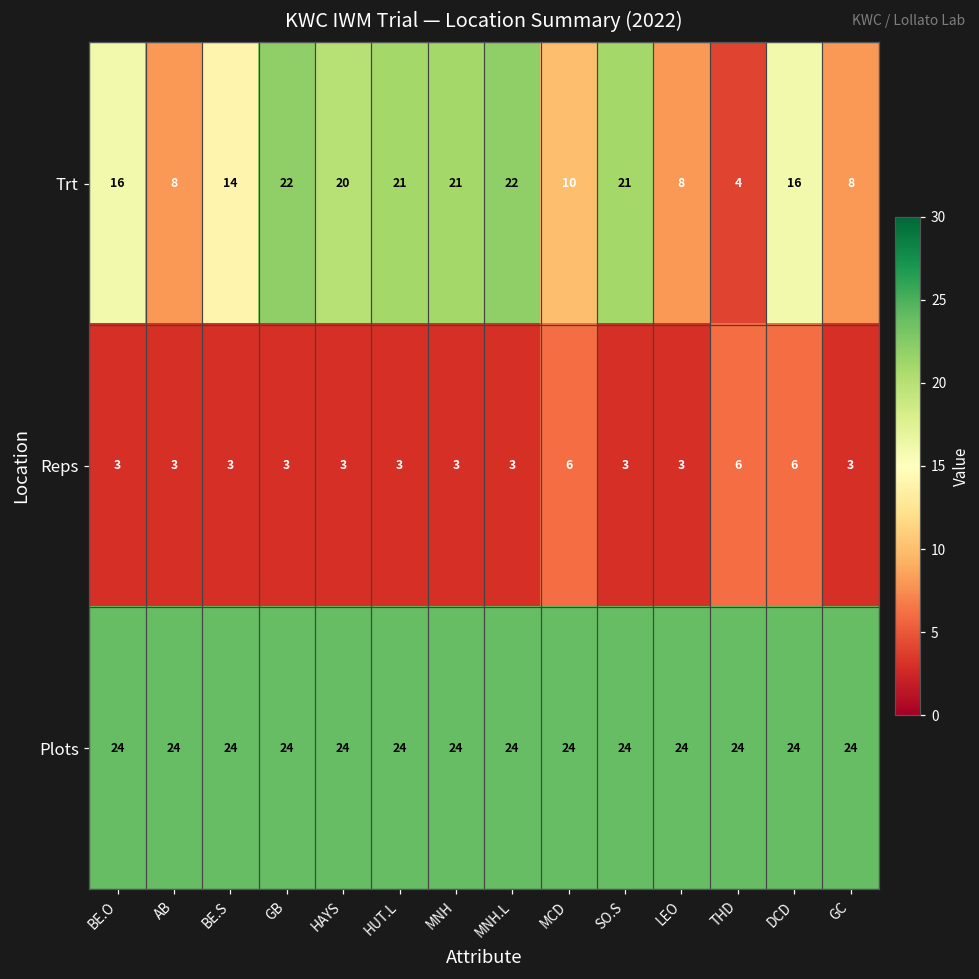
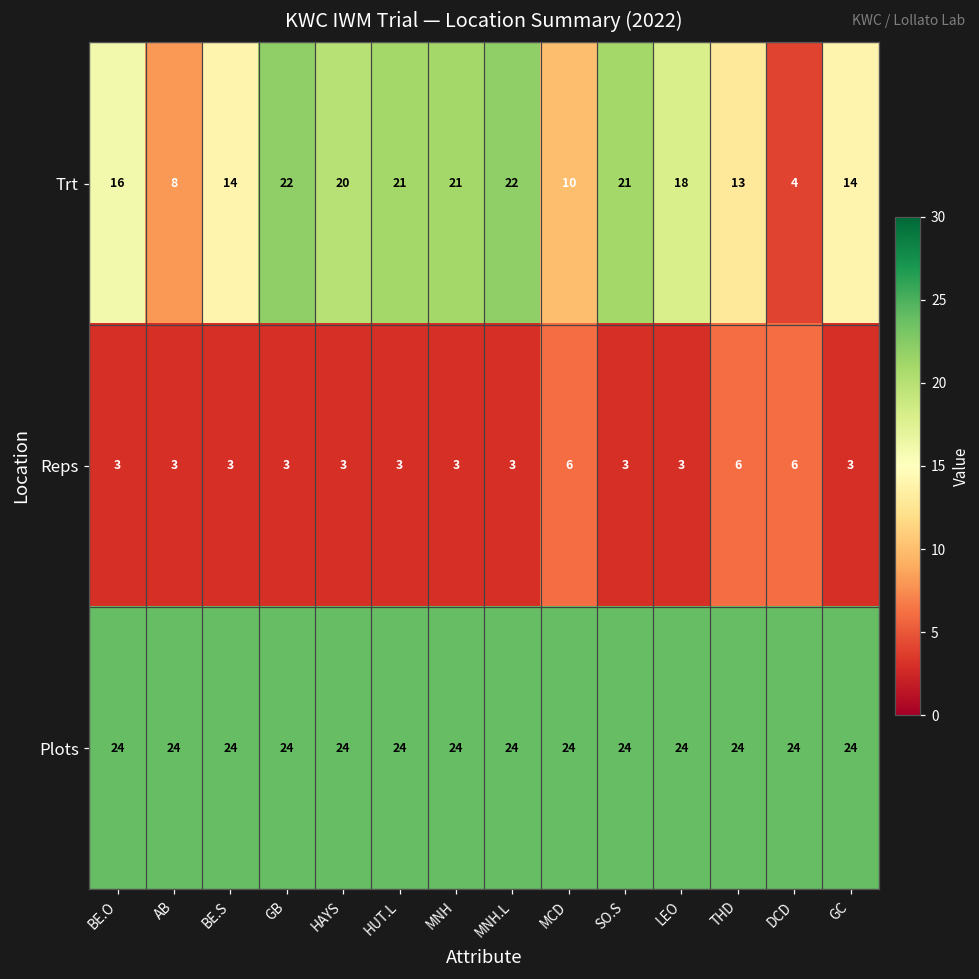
Trt, LEO: 8 -> 18
Trt, THD: 4 -> 13
Trt, DCD: 16 -> 4
Trt, GC: 8 -> 14
